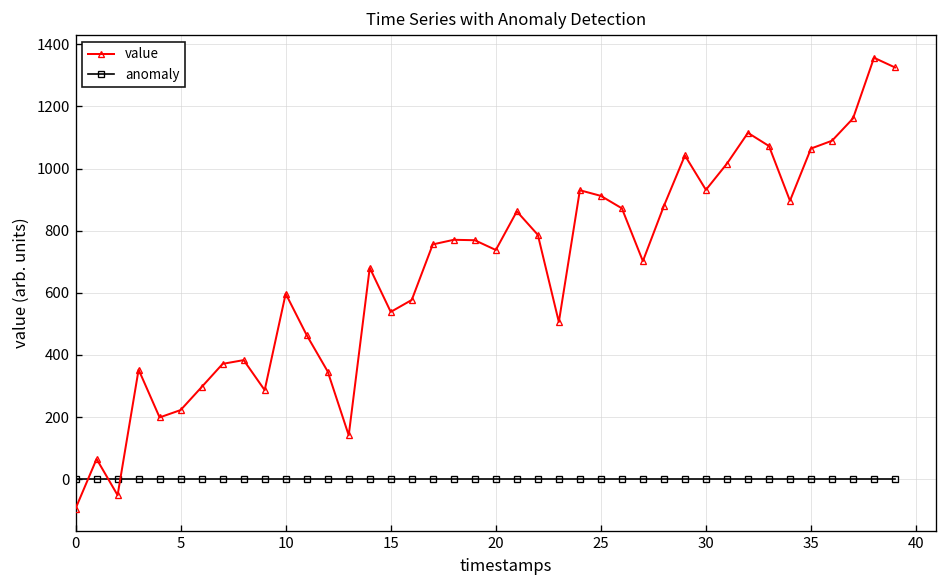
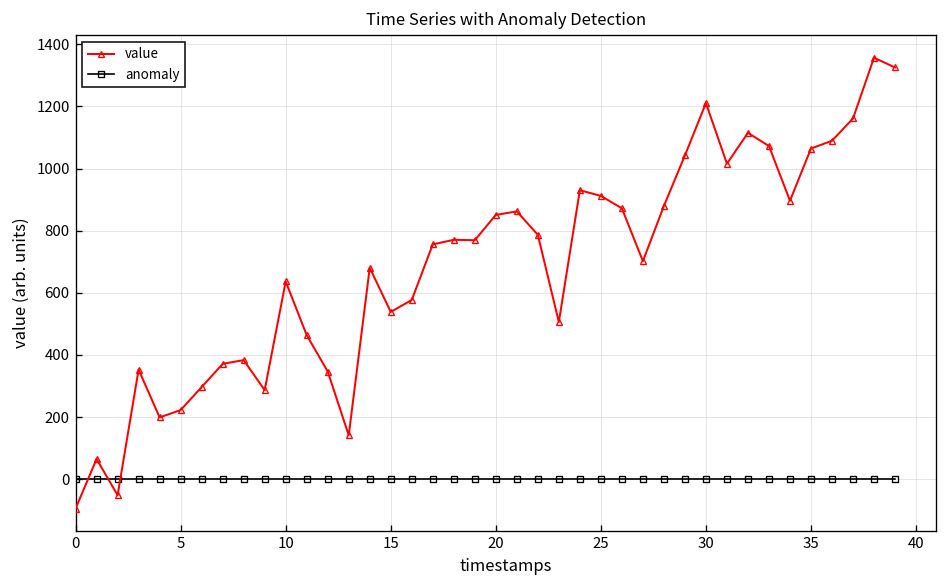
value, 10: 600 -> 640
value, 20: 740 -> 850
value, 30: 930 -> 1210
